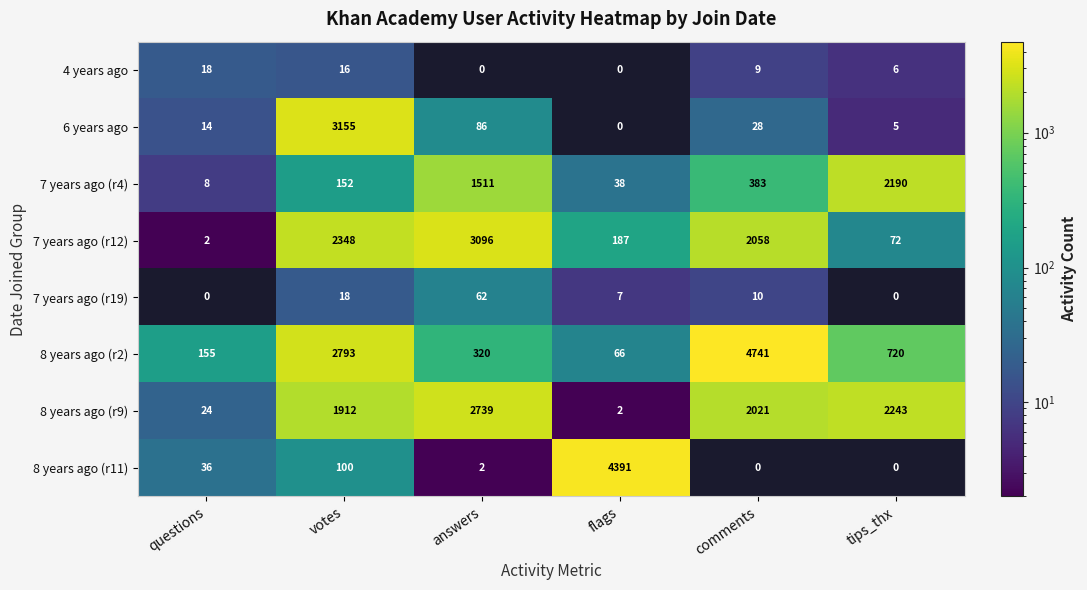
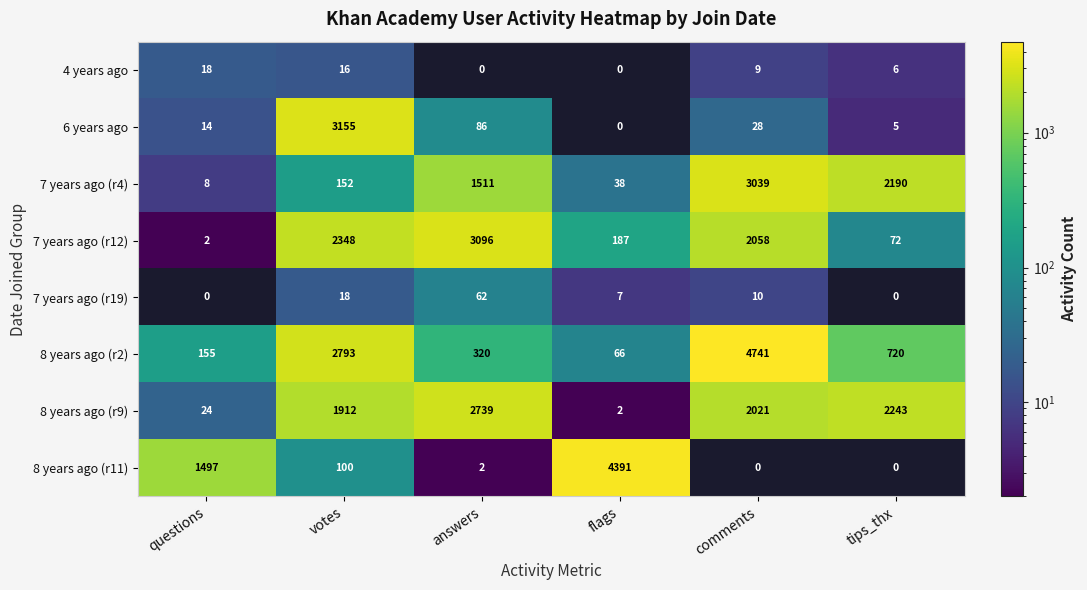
7 years ago (r4), comments: 383 -> 3039
8 years ago (r11), questions: 36 -> 1497
